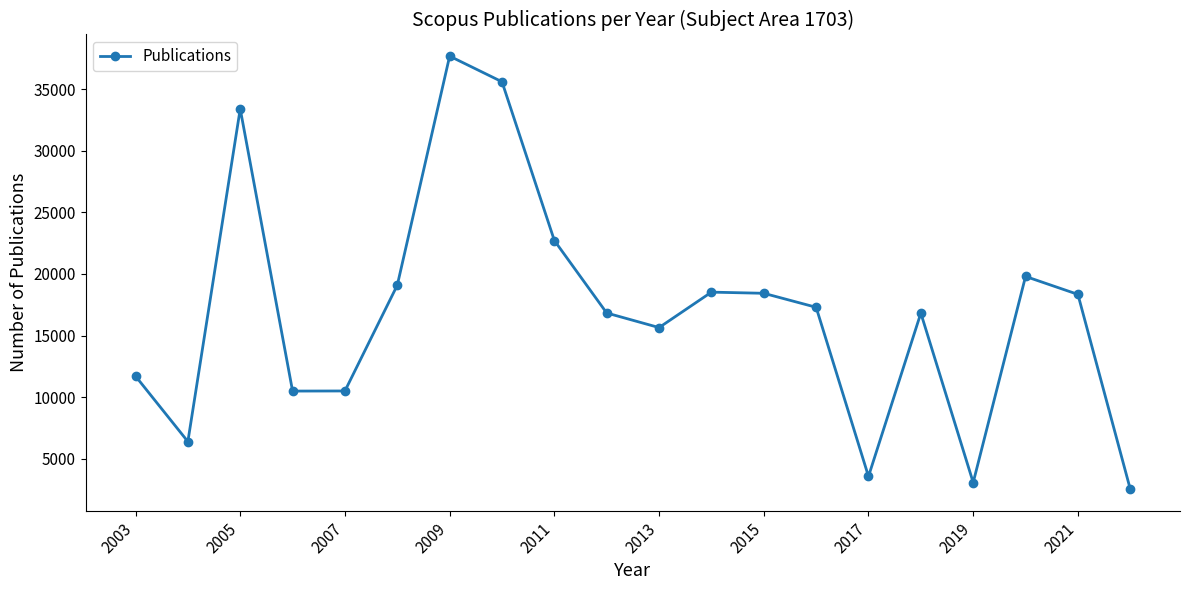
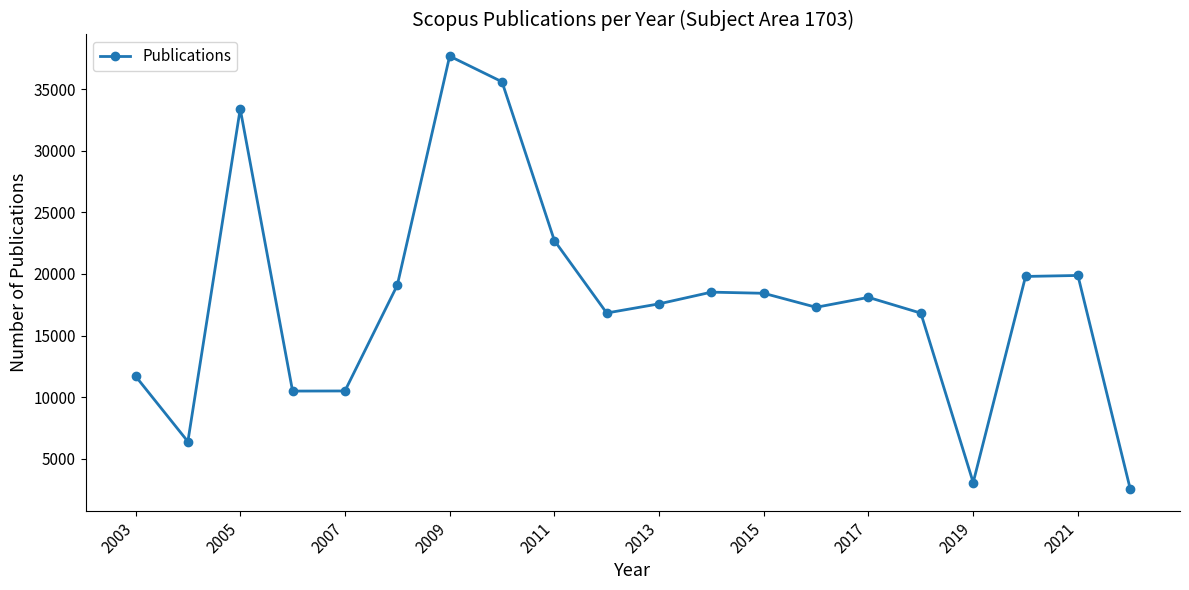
2013: 15600 -> 17600
2017: 3600 -> 18100
2021: 18300 -> 19900
